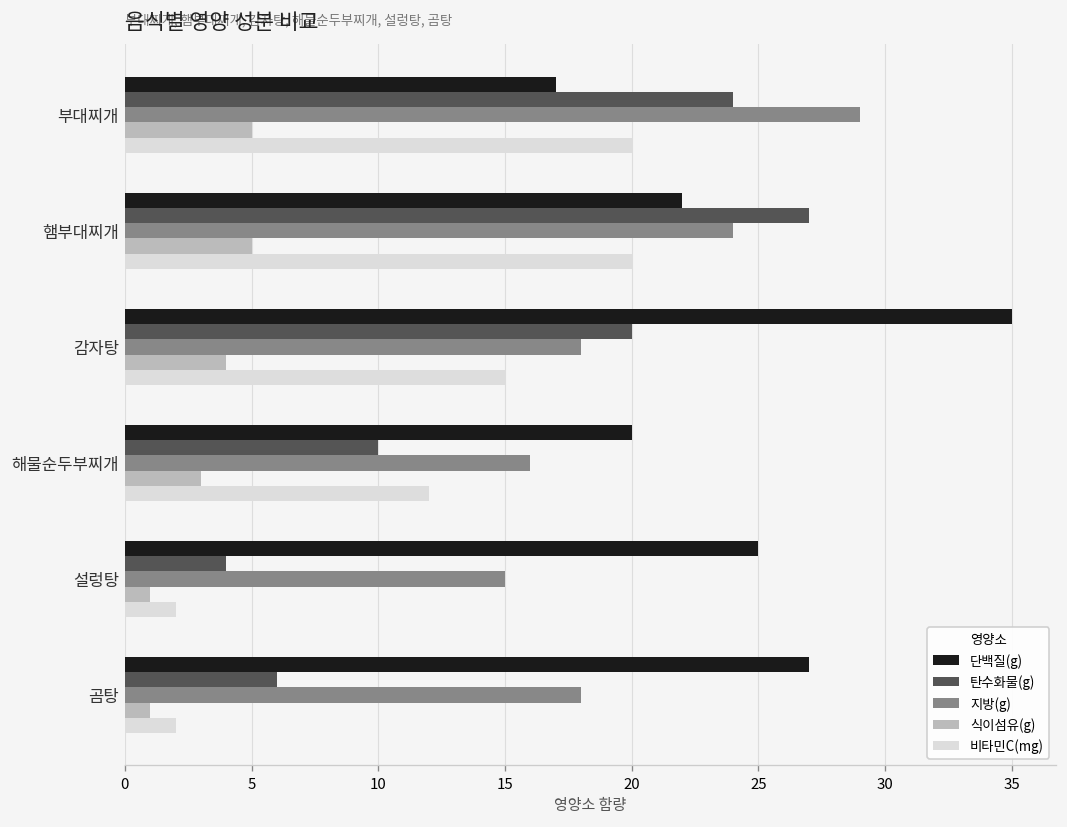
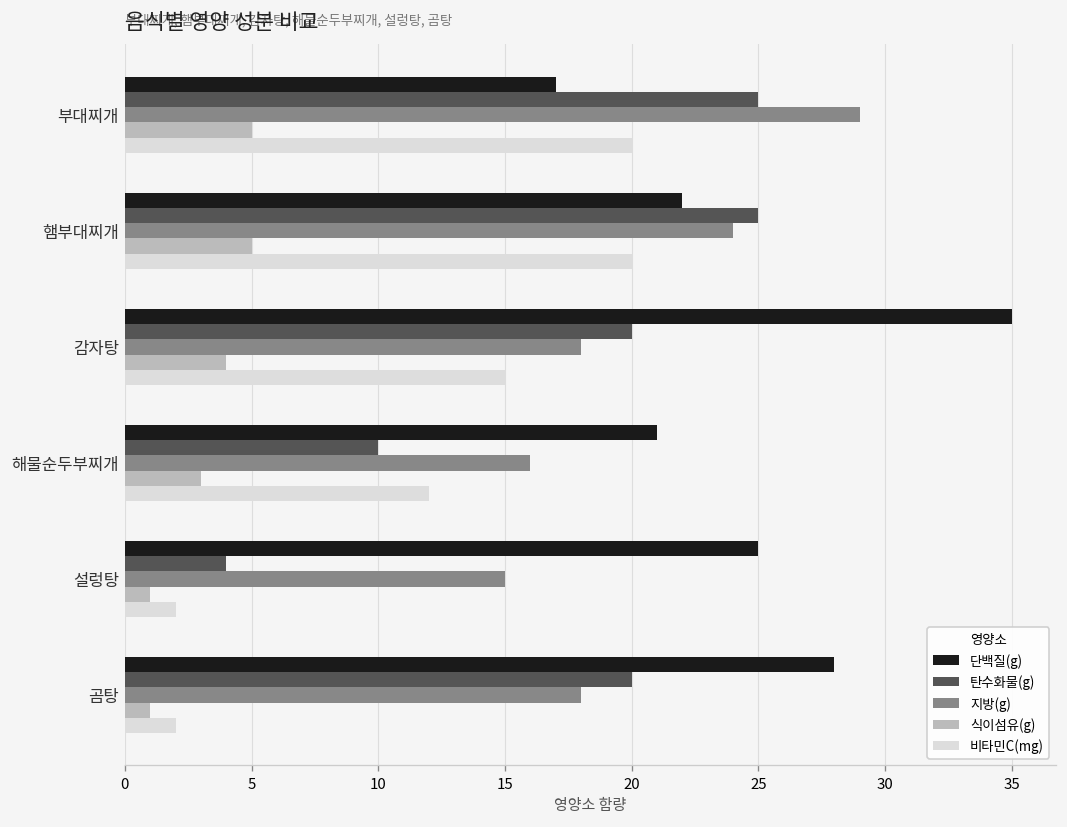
탄수화물(g), 부대찌개: 24 -> 25
탄수화물(g), 햄부대찌개: 27 -> 25
단백질(g), 해물순두부찌개: 20 -> 21
단백질(g), 곰탕: 27 -> 28
탄수화물(g), 곰탕: 6 -> 20
